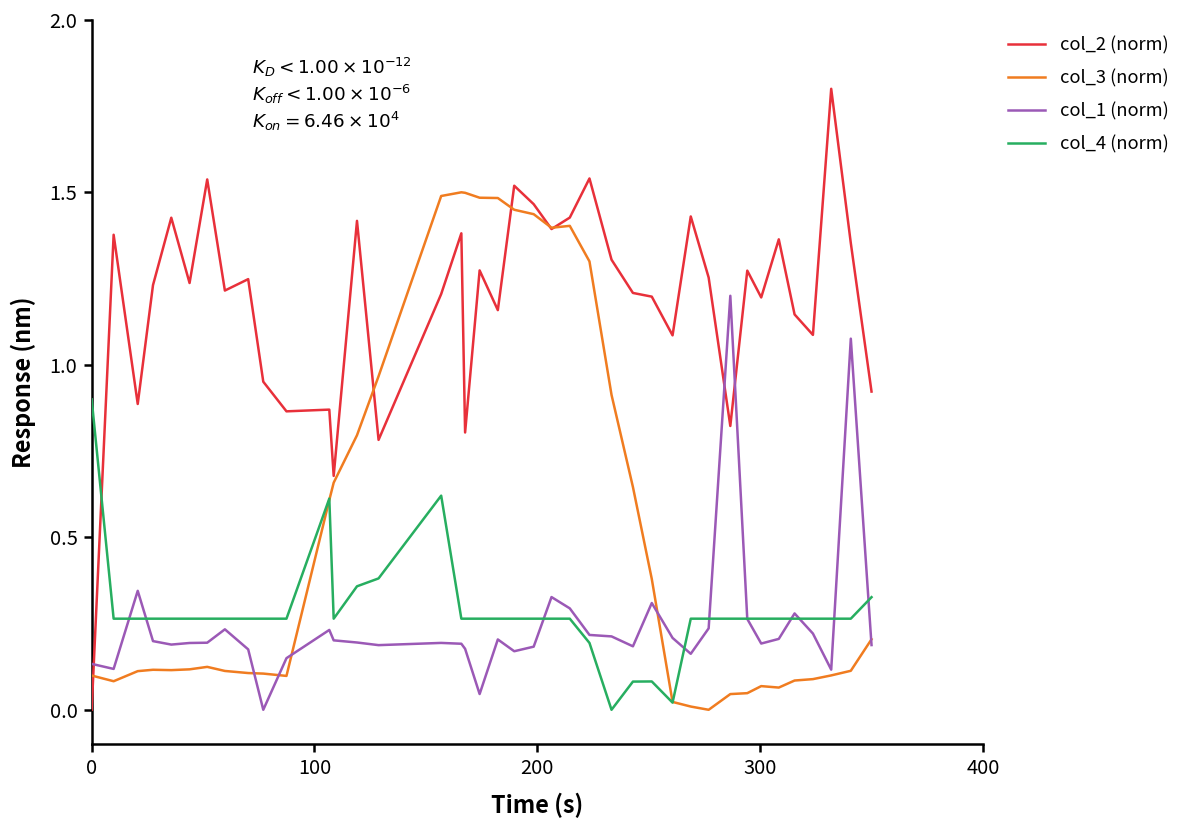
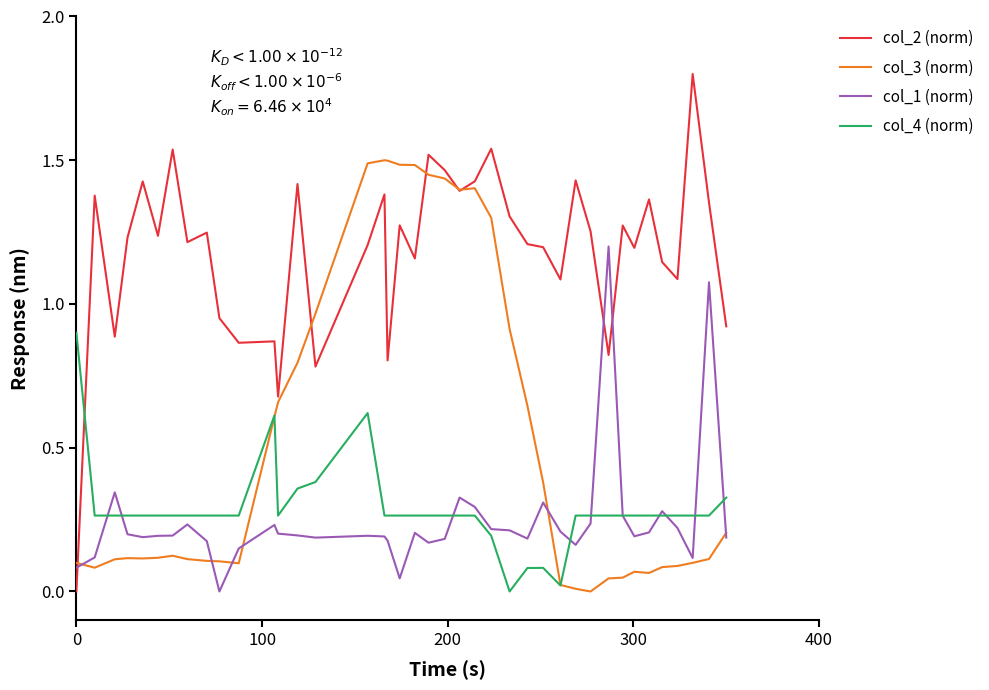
col_1 (norm), 0: 0.13 -> 0.08
